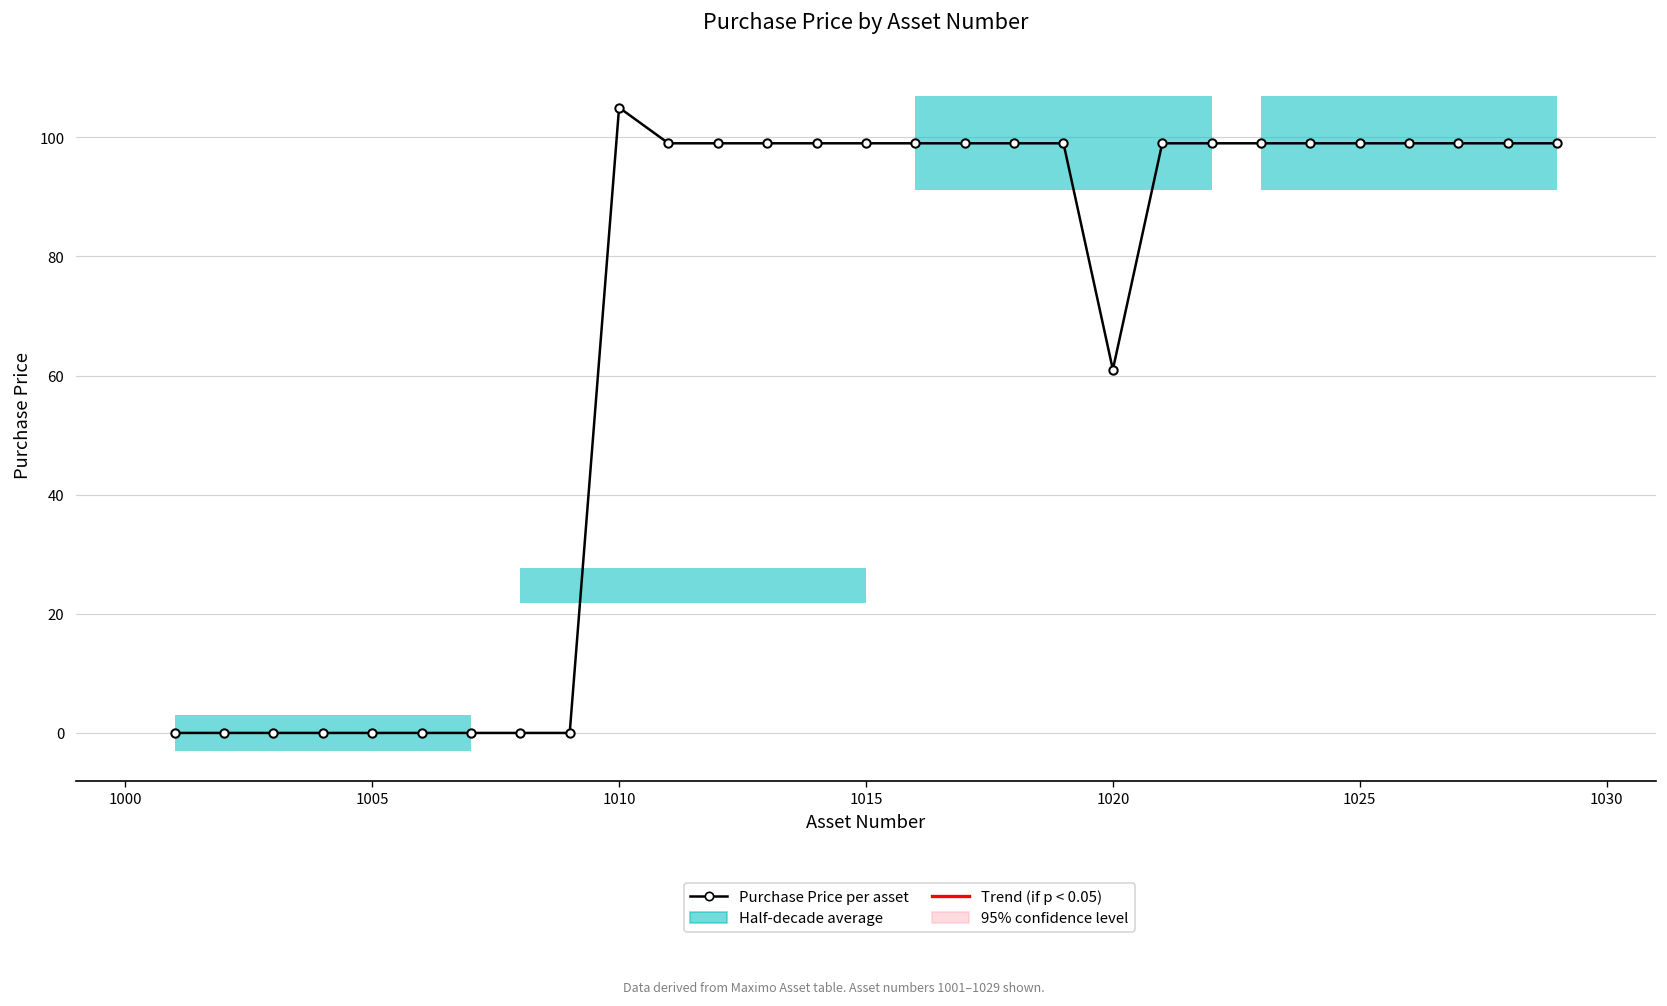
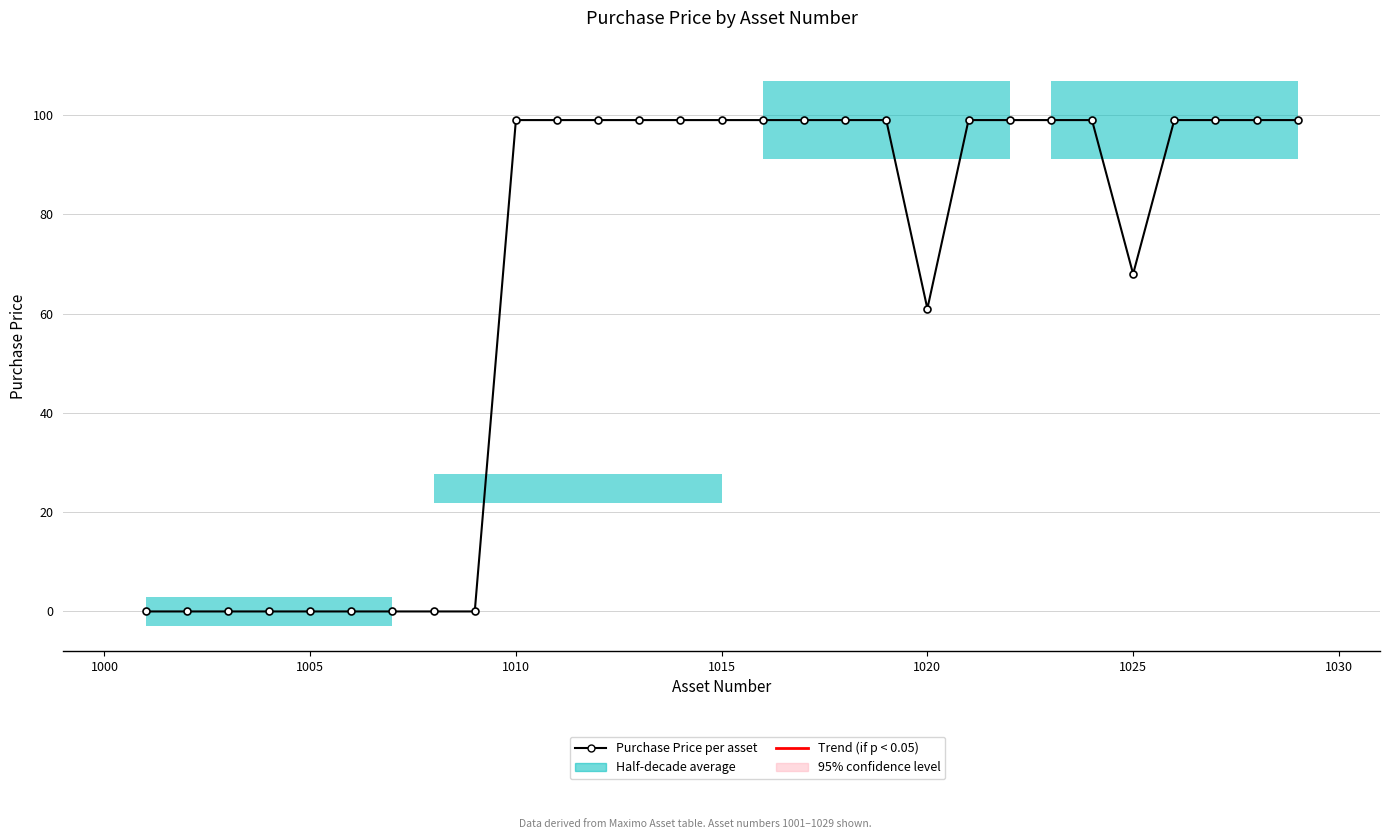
Purchase Price per asset, 1010: 105 -> 99
Purchase Price per asset, 1025: 99 -> 68
